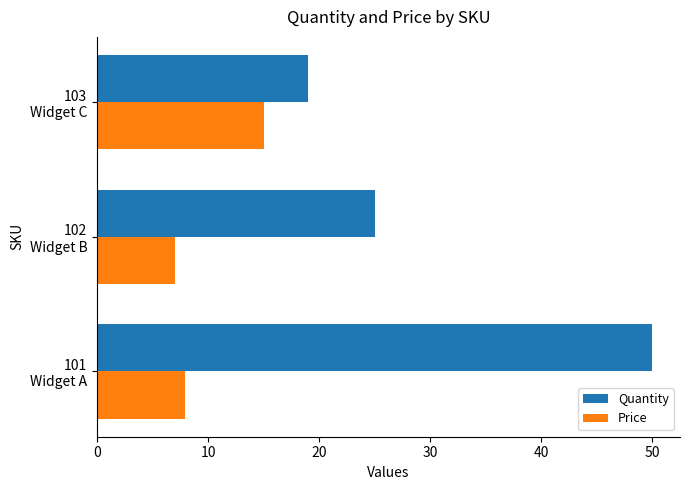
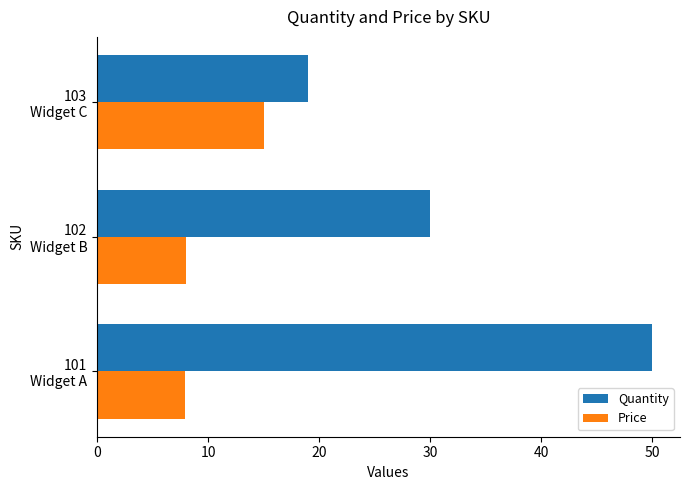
Quantity, 102 Widget B: 25 -> 30
Price, 102 Widget B: 7 -> 8
